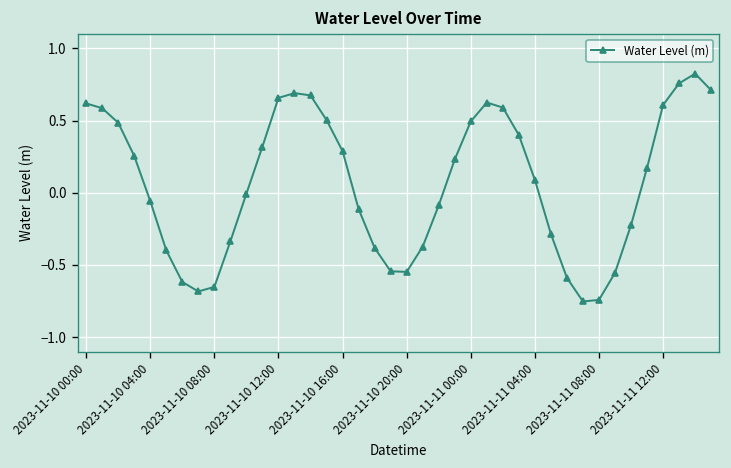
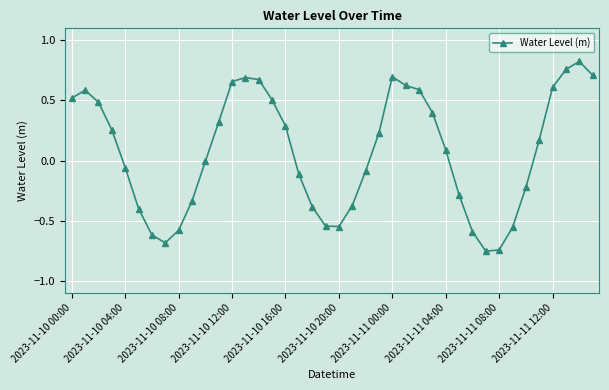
2023-11-10 00:00: 0.62 -> 0.52
2023-11-10 08:00: -0.65 -> -0.58
2023-11-11 00:00: 0.49 -> 0.70
